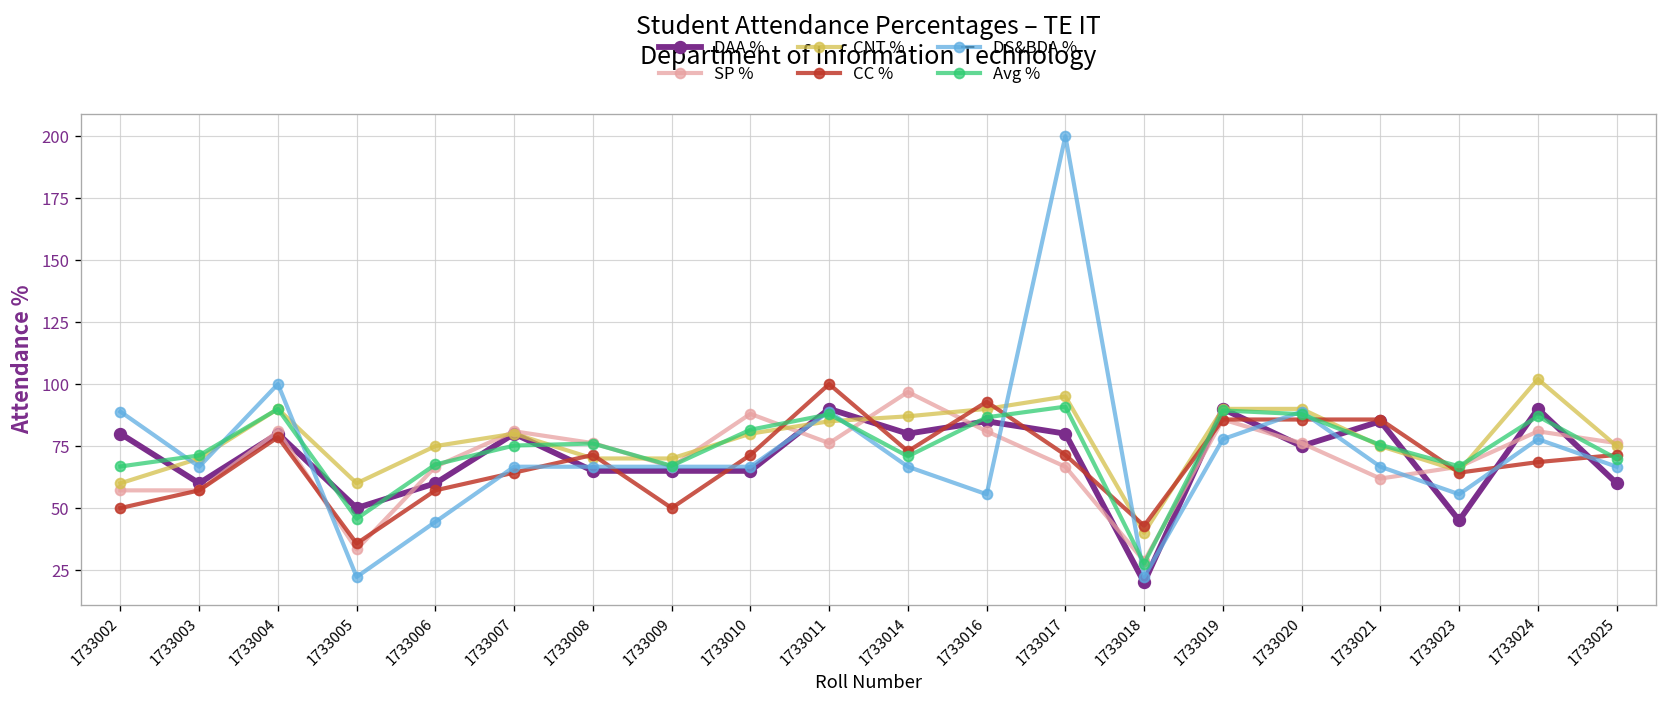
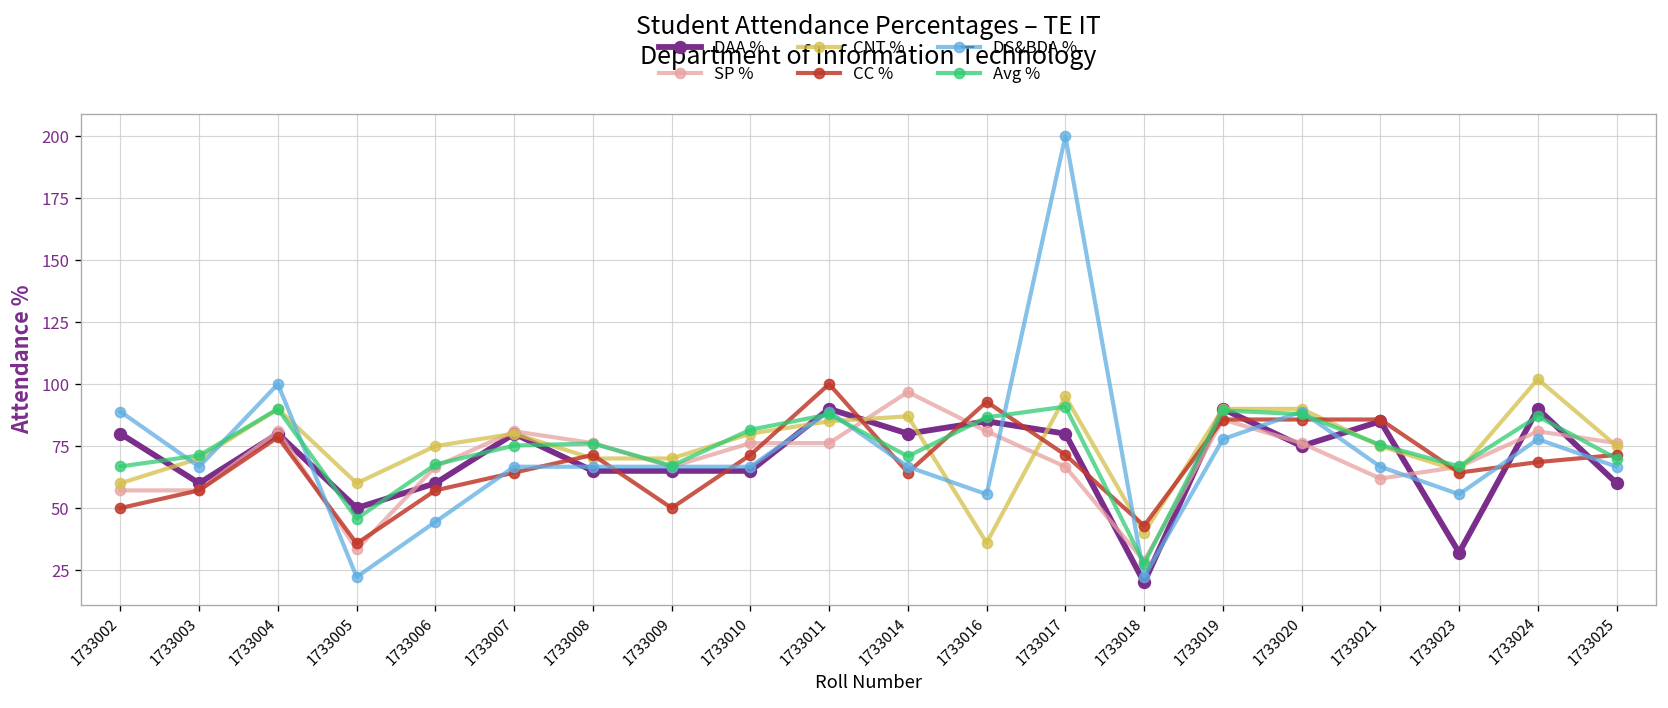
SP %, 1733010: 88 -> 76
CC %, 1733014: 73 -> 64
CNT %, 1733016: 90 -> 36
DAA %, 1733023: 45 -> 32
